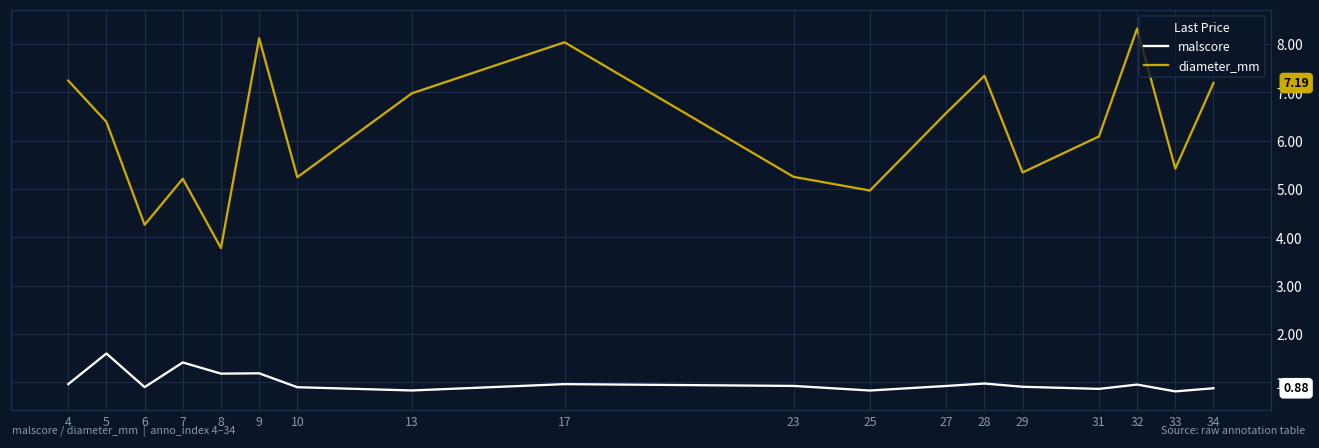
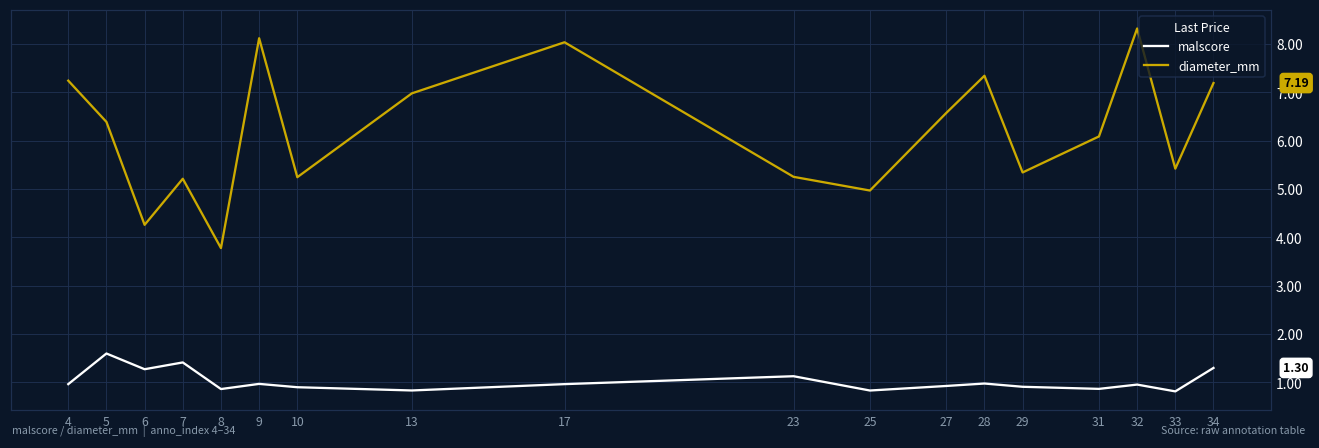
malscore, 6: 0.9 -> 1.3
malscore, 8: 1.2 -> 0.9
malscore, 9: 1.2 -> 1.0
malscore, 23: 0.9 -> 1.1
malscore, 34: 0.88 -> 1.30
